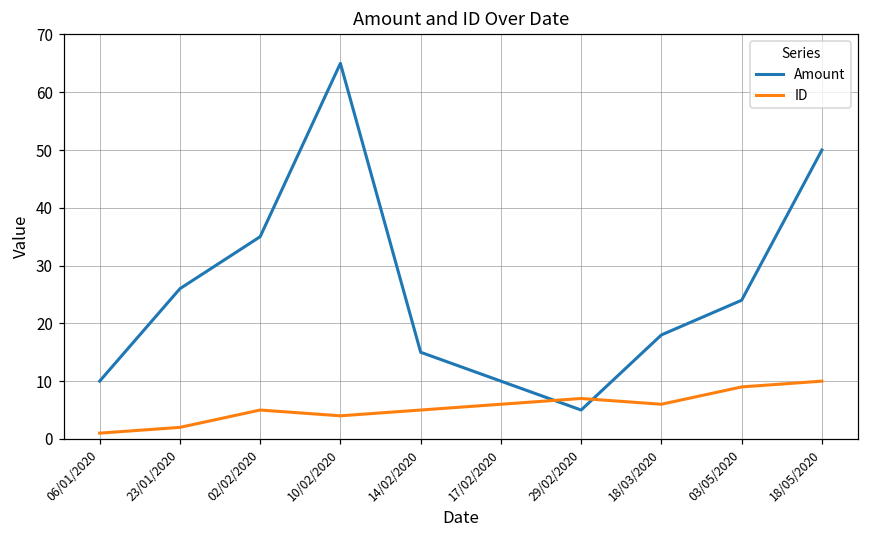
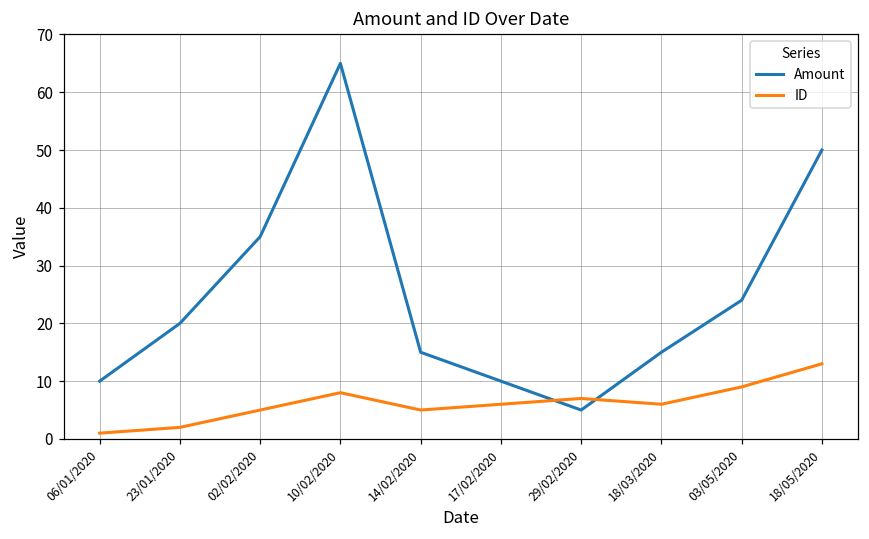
Amount, 23/01/2020: 26 -> 20
ID, 10/02/2020: 4 -> 8
Amount, 18/03/2020: 18 -> 15
ID, 18/05/2020: 10 -> 13
